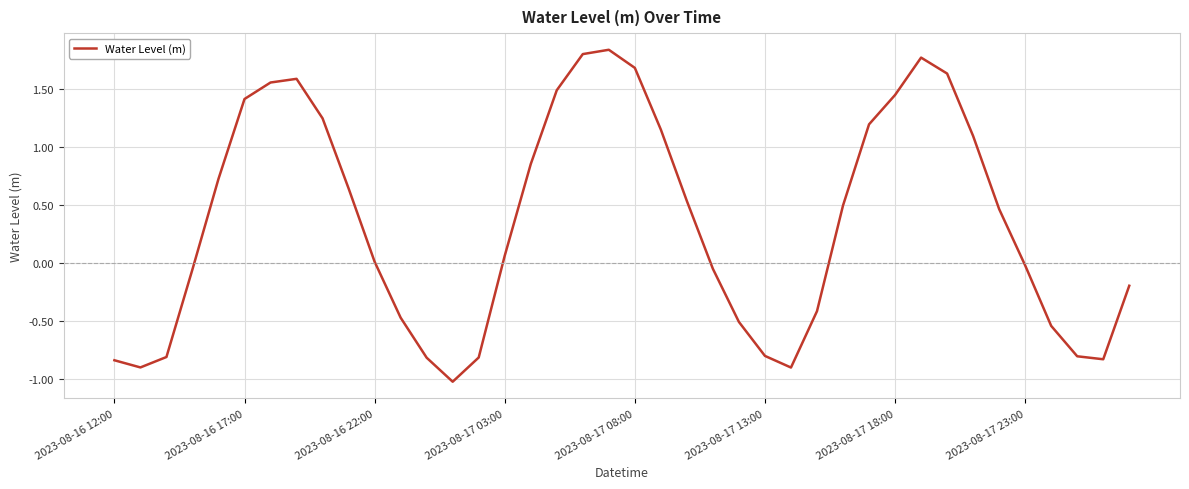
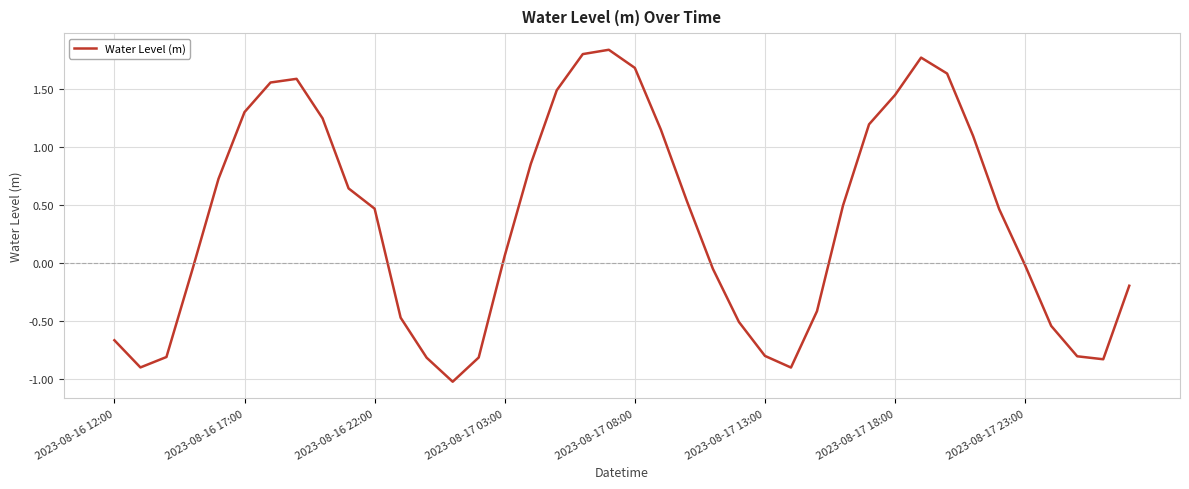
2023-08-16 12:00: -0.84 -> -0.66
2023-08-16 17:00: 1.42 -> 1.30
2023-08-16 22:00: 0.01 -> 0.47
